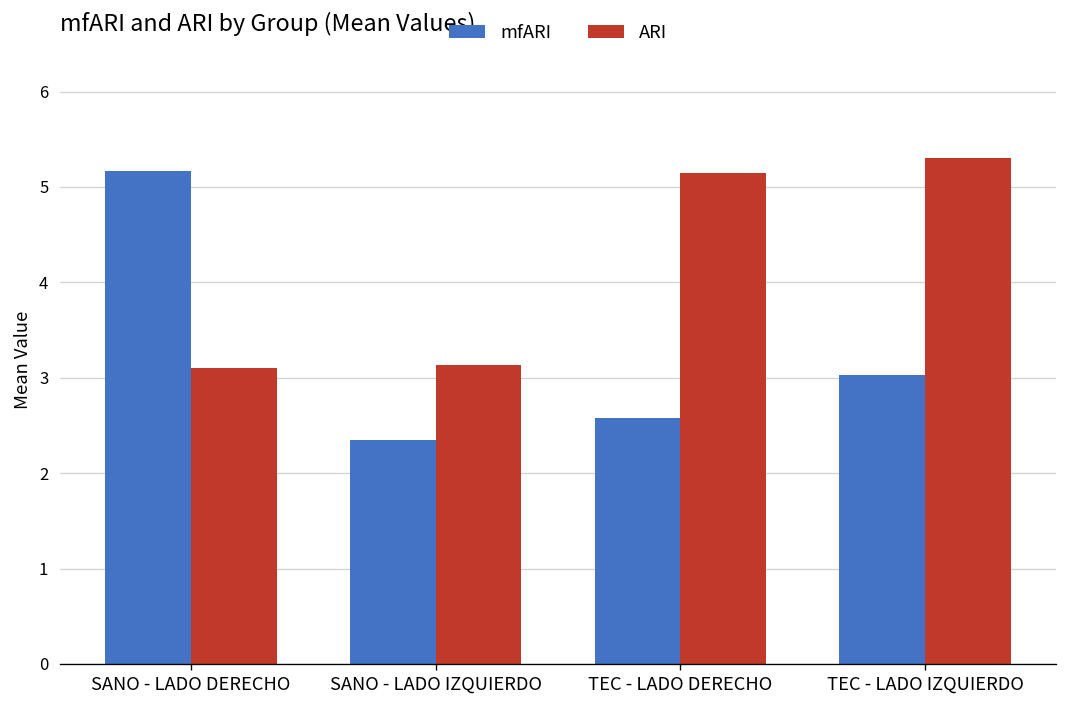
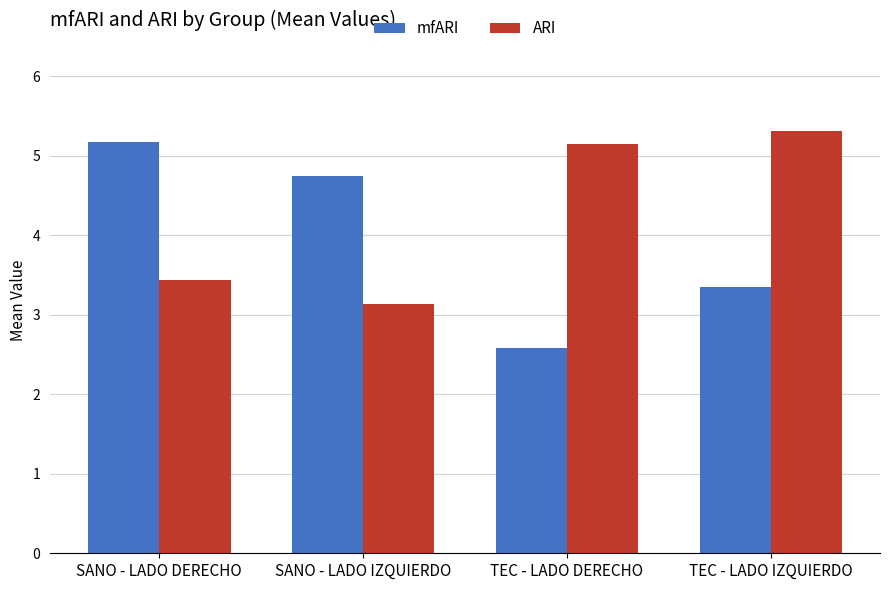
ARI, SANO - LADO DERECHO: 3.1 -> 3.4
mfARI, SANO - LADO IZQUIERDO: 2.3 -> 4.7
mfARI, TEC - LADO IZQUIERDO: 3.0 -> 3.3
